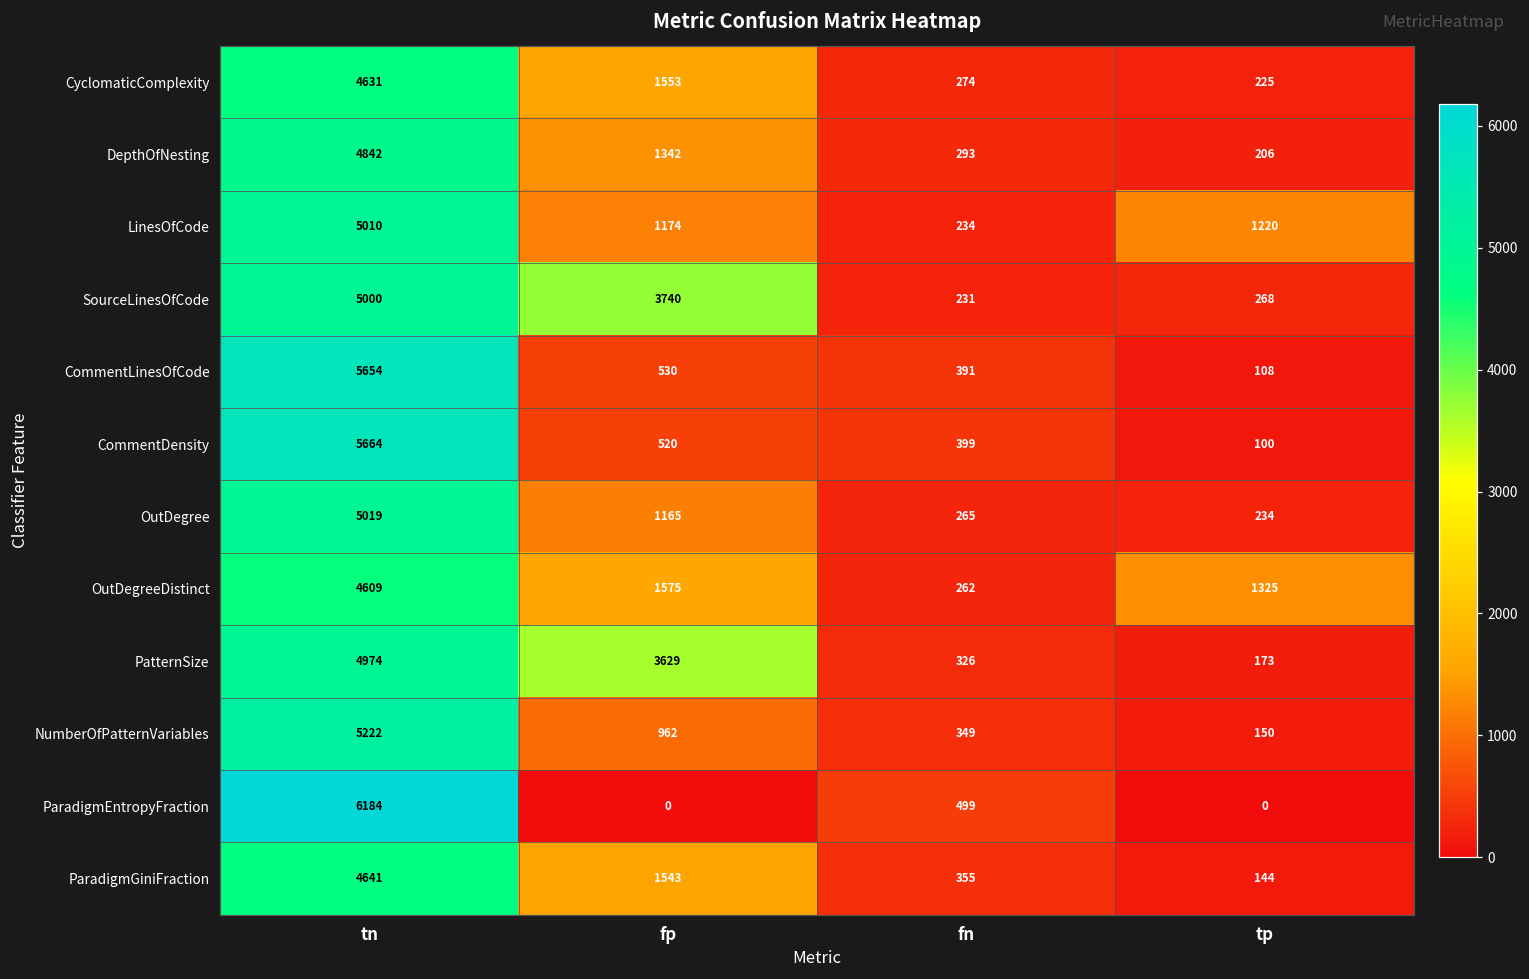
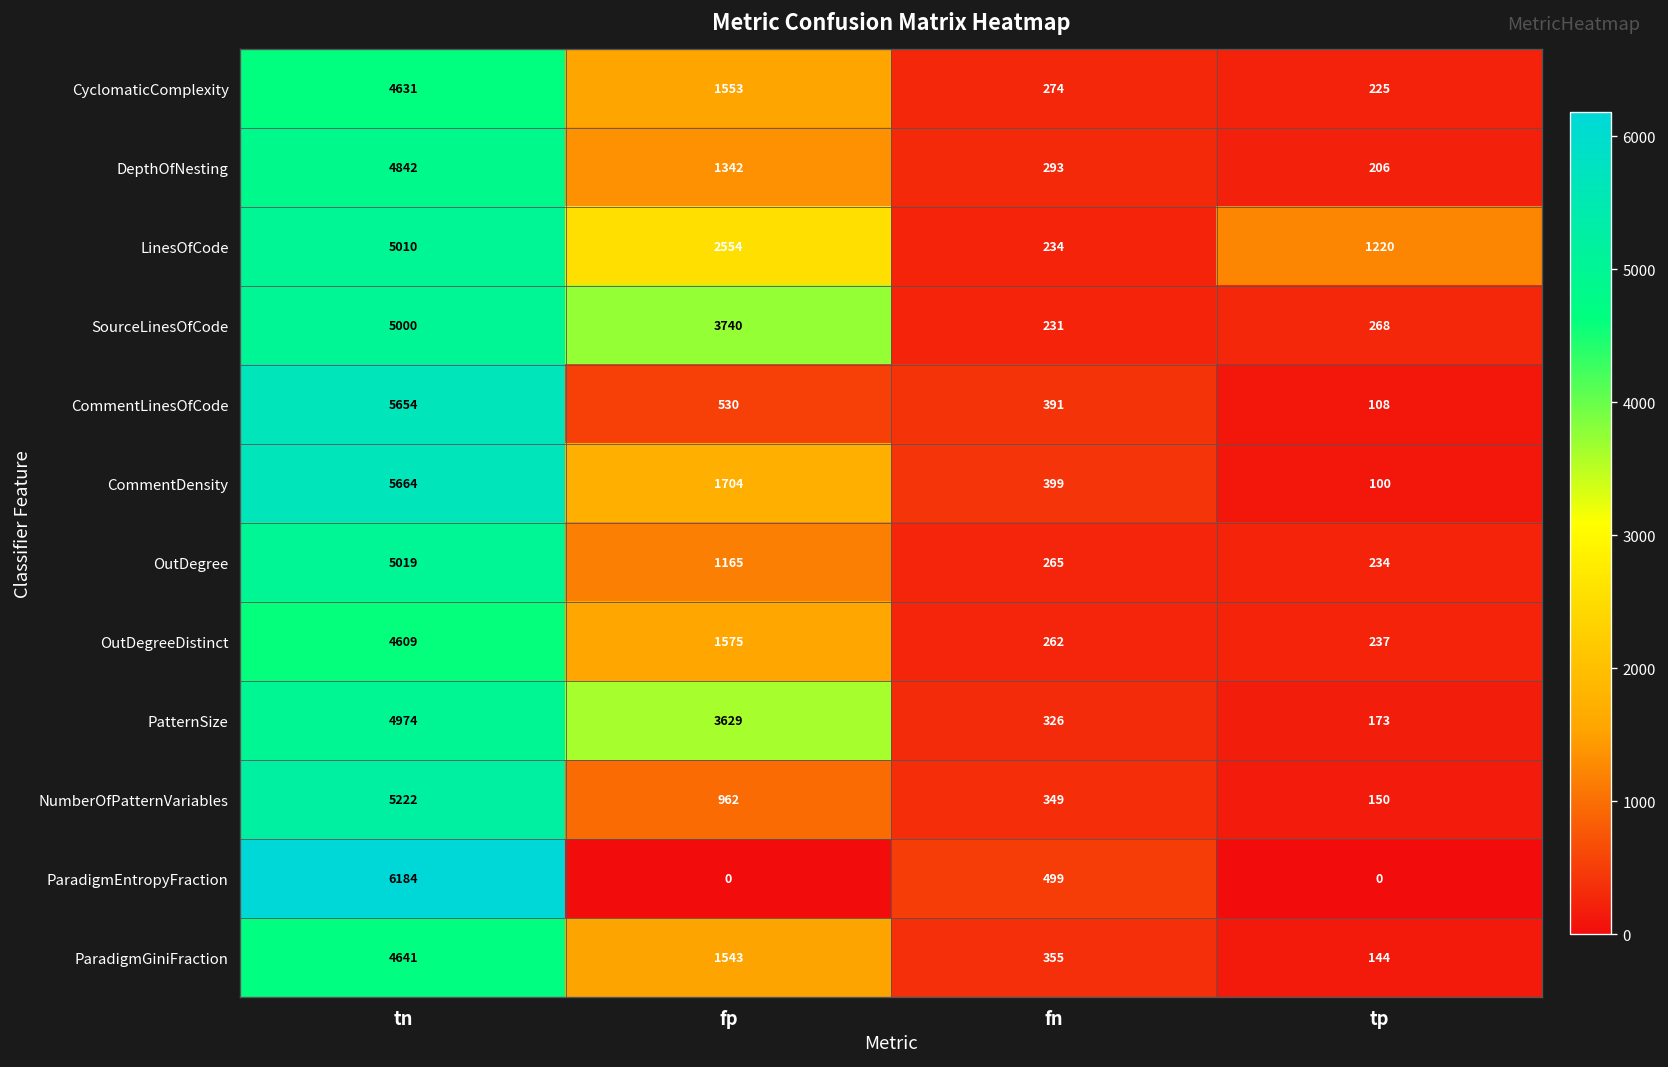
LinesOfCode, fp: 1174 -> 2554
CommentDensity, fp: 520 -> 1704
OutDegreeDistinct, tp: 1325 -> 237
